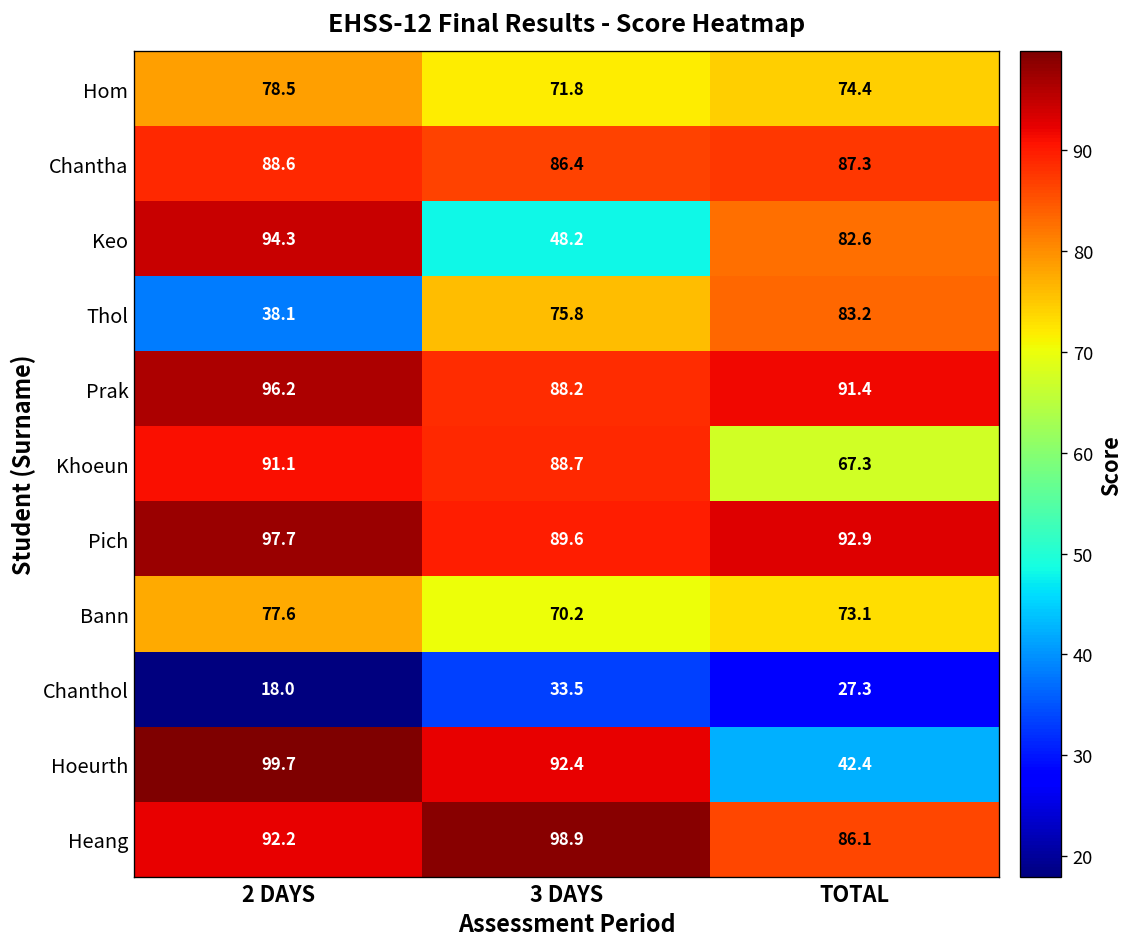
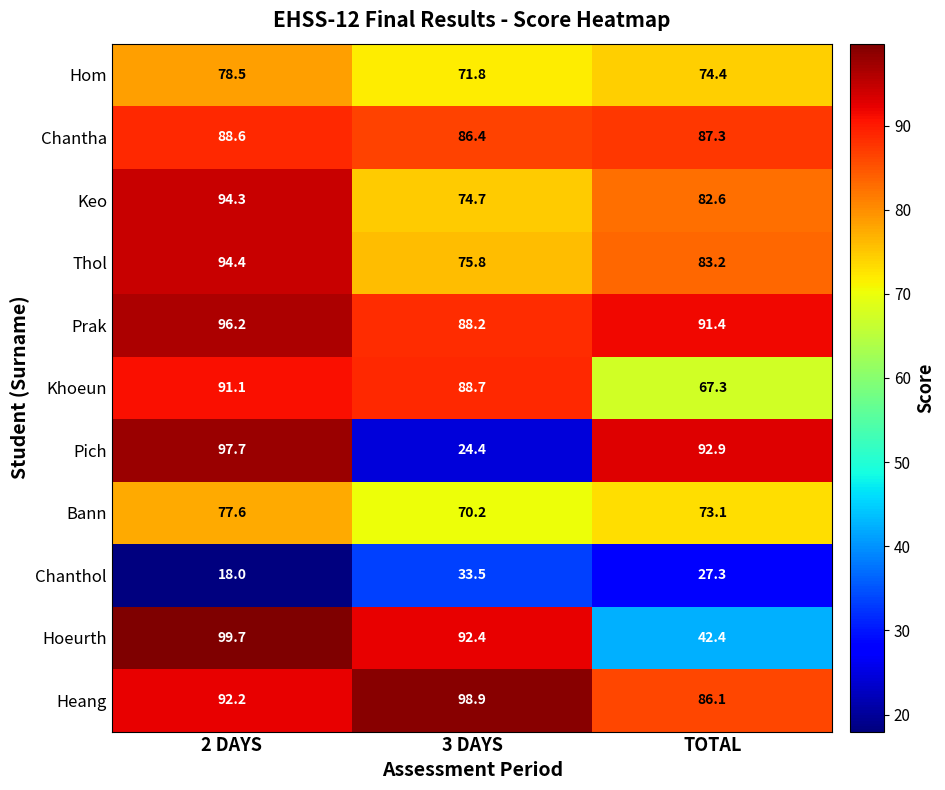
Keo, 3 DAYS: 48.2 -> 74.7
Thol, 2 DAYS: 38.1 -> 94.4
Pich, 3 DAYS: 89.6 -> 24.4
